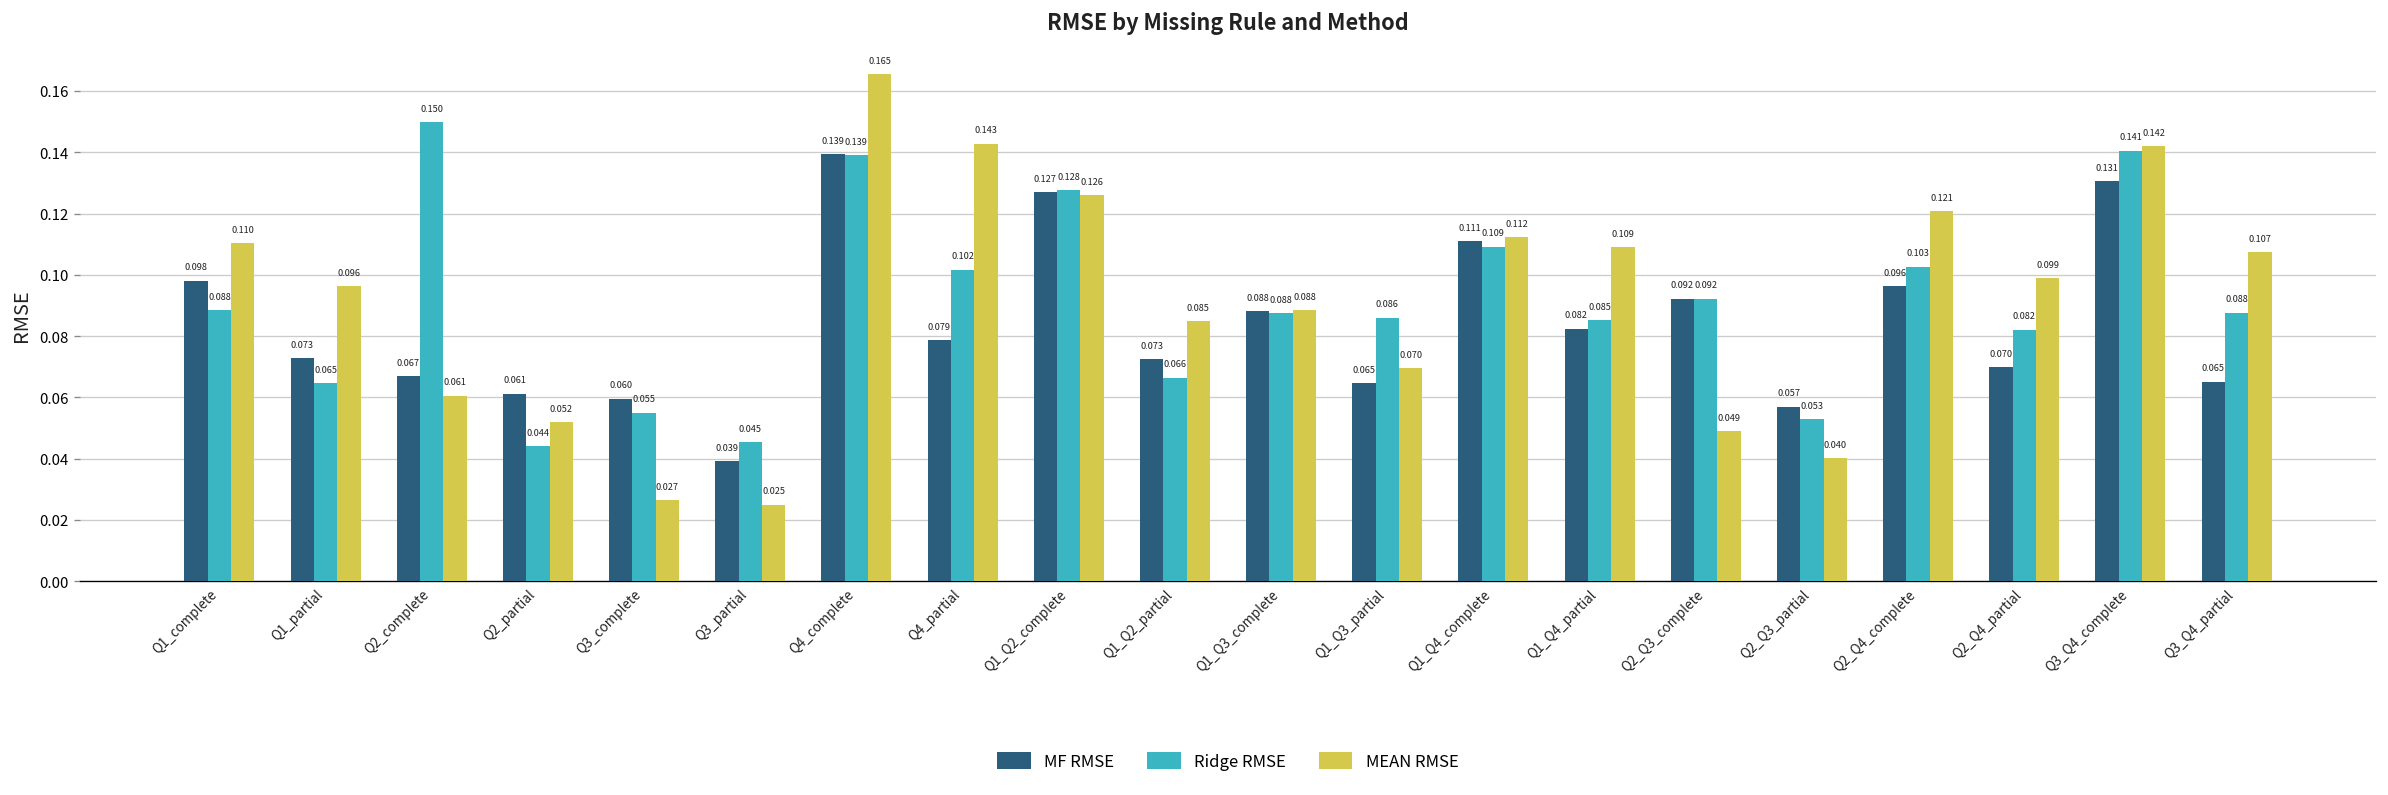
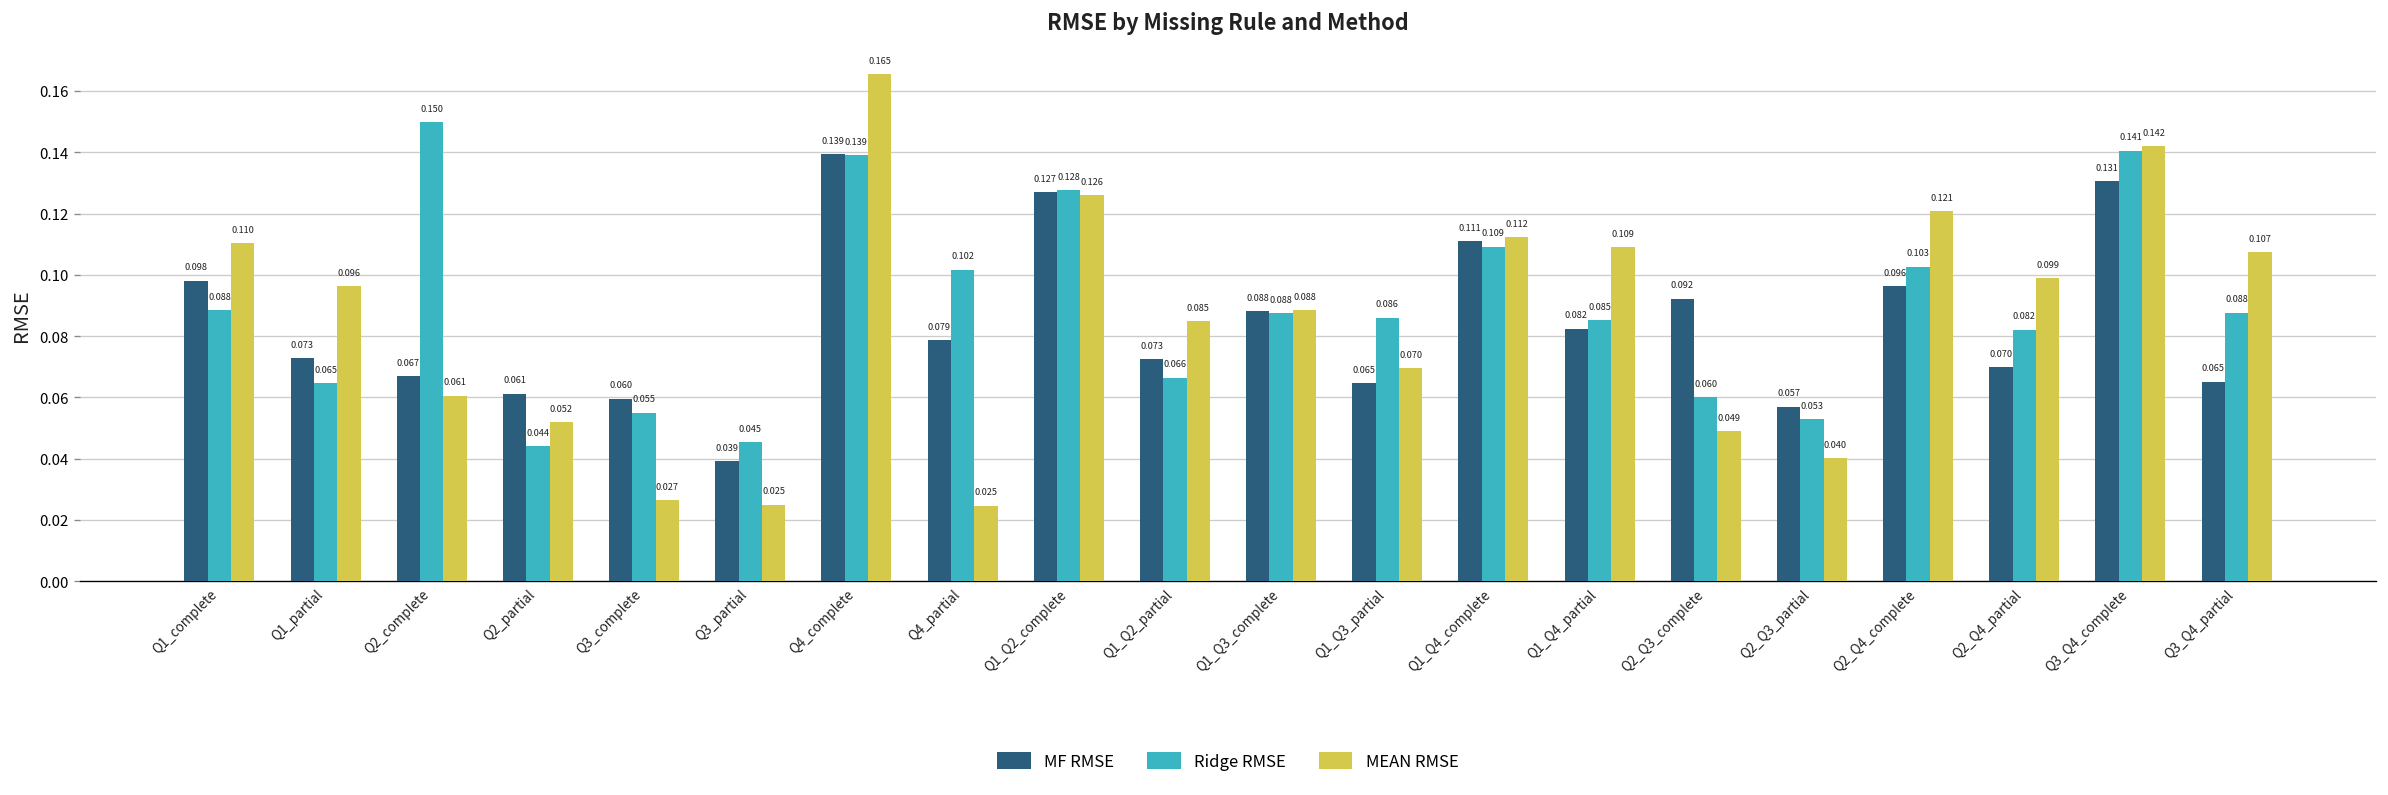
MEAN RMSE, Q4_partial: 0.143 -> 0.025
Ridge RMSE, Q2_Q3_complete: 0.092 -> 0.060
